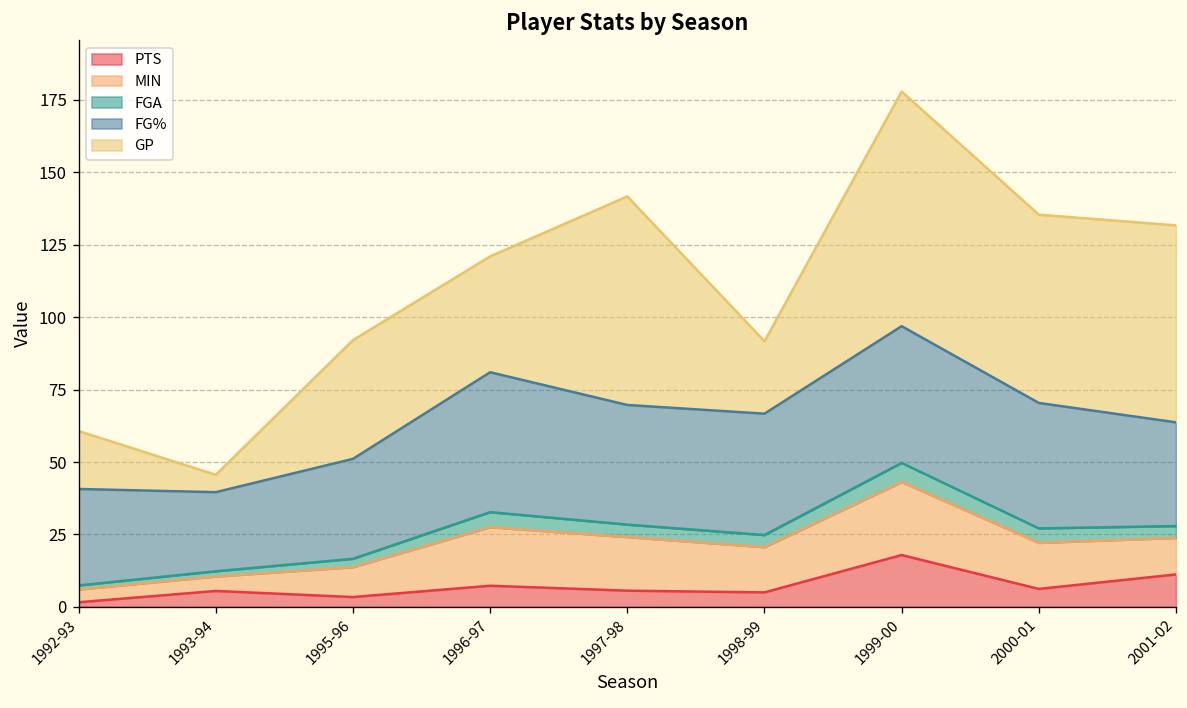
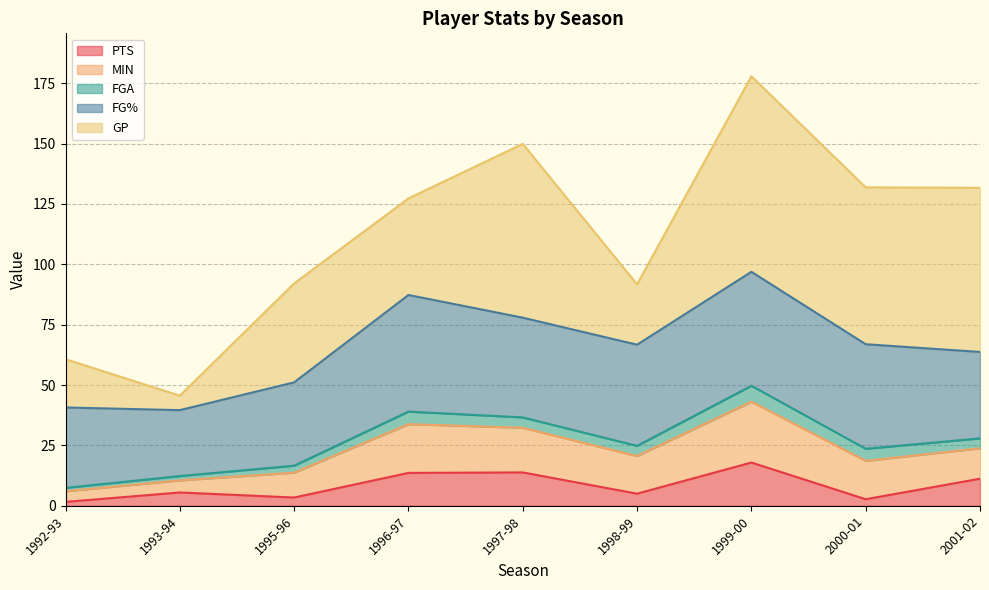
PTS, 1996-97: 7 -> 14
PTS, 1997-98: 6 -> 14
PTS, 2000-01: 6 -> 3
